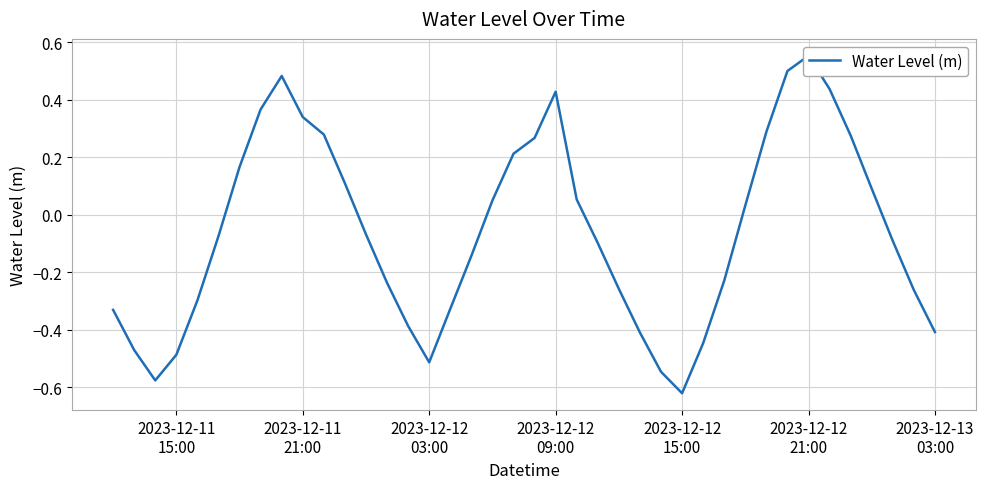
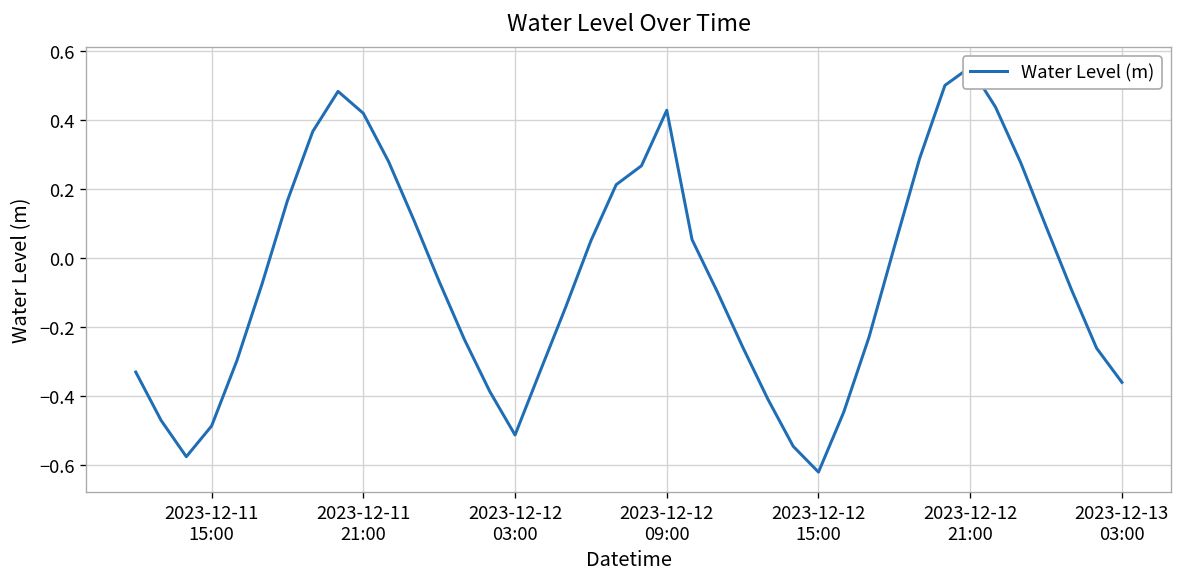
2023-12-11 21:00: 0.34 -> 0.42
2023-12-13 03:00: -0.41 -> -0.36
